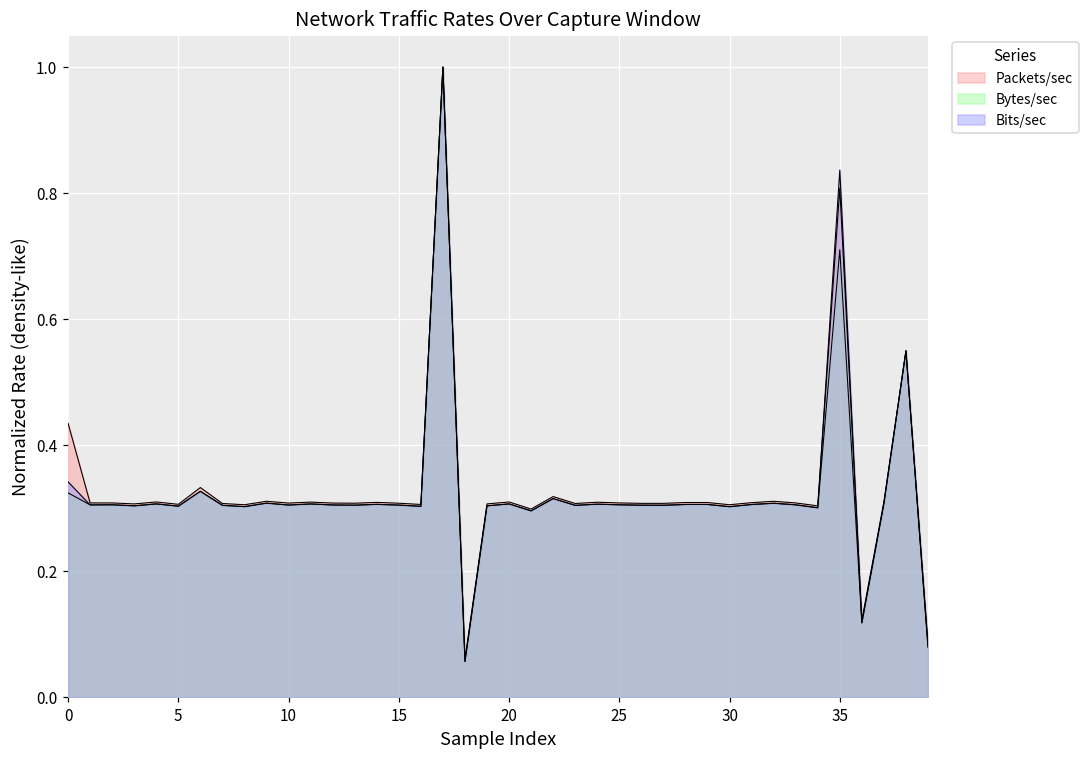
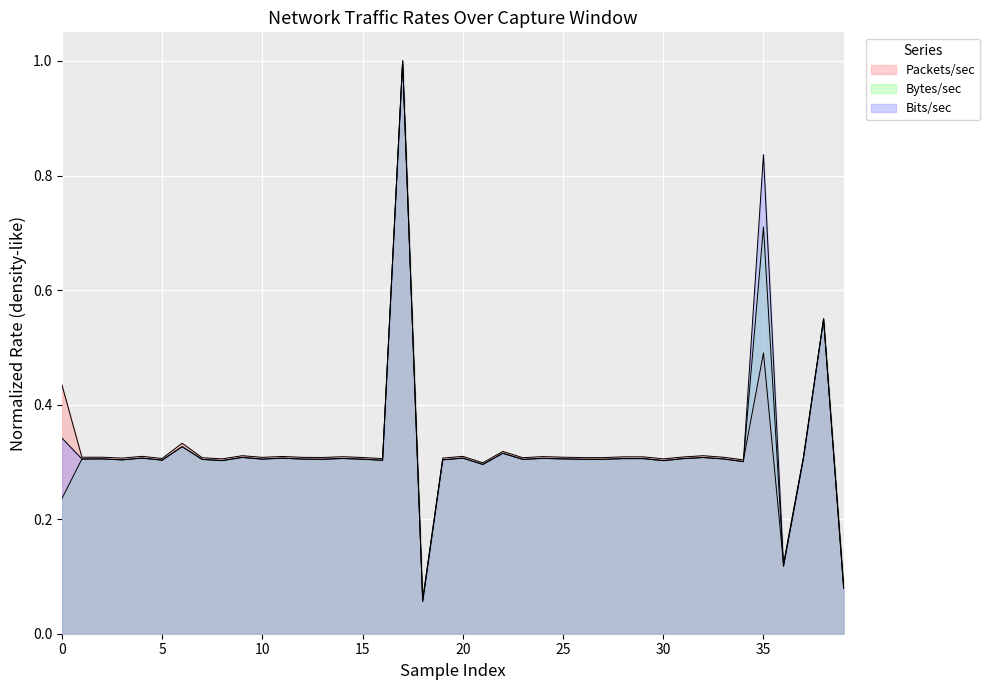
Bytes/sec, 0: 0.32 -> 0.24
Packets/sec, 35: 0.81 -> 0.49
